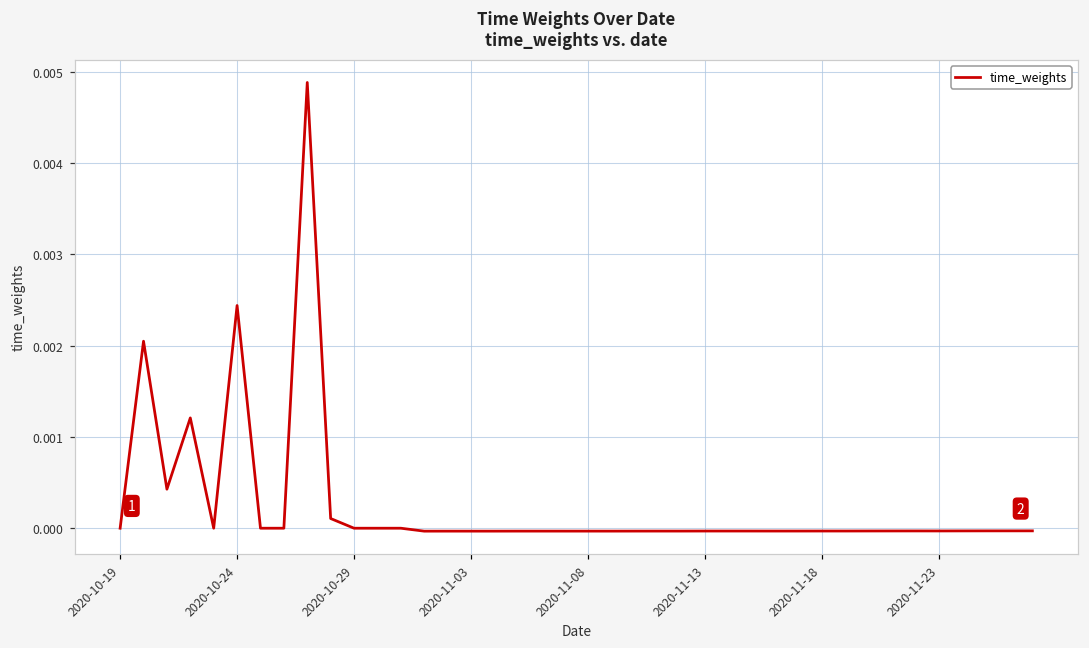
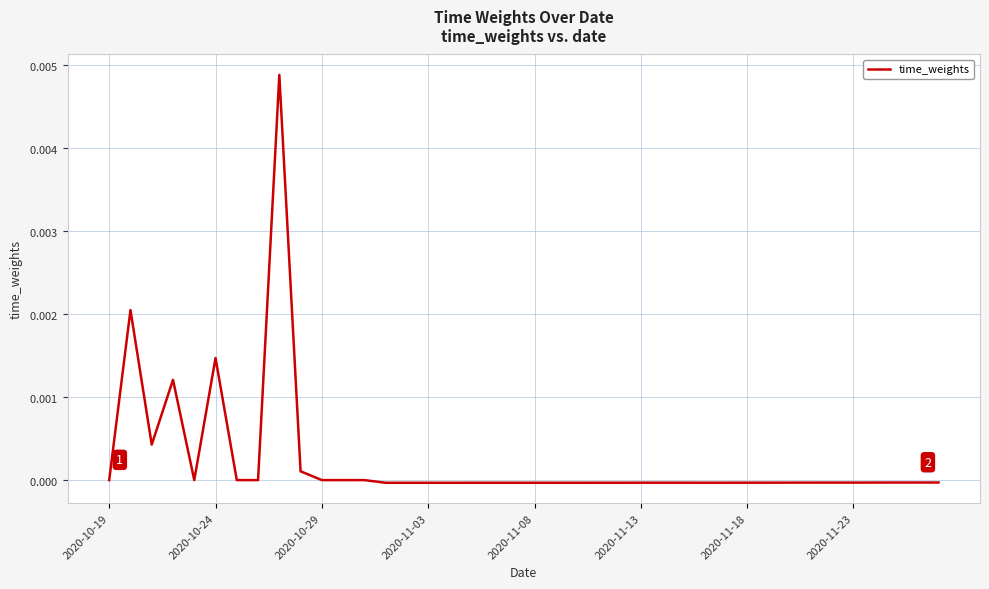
2020-10-24: 0.0024 -> 0.0015
